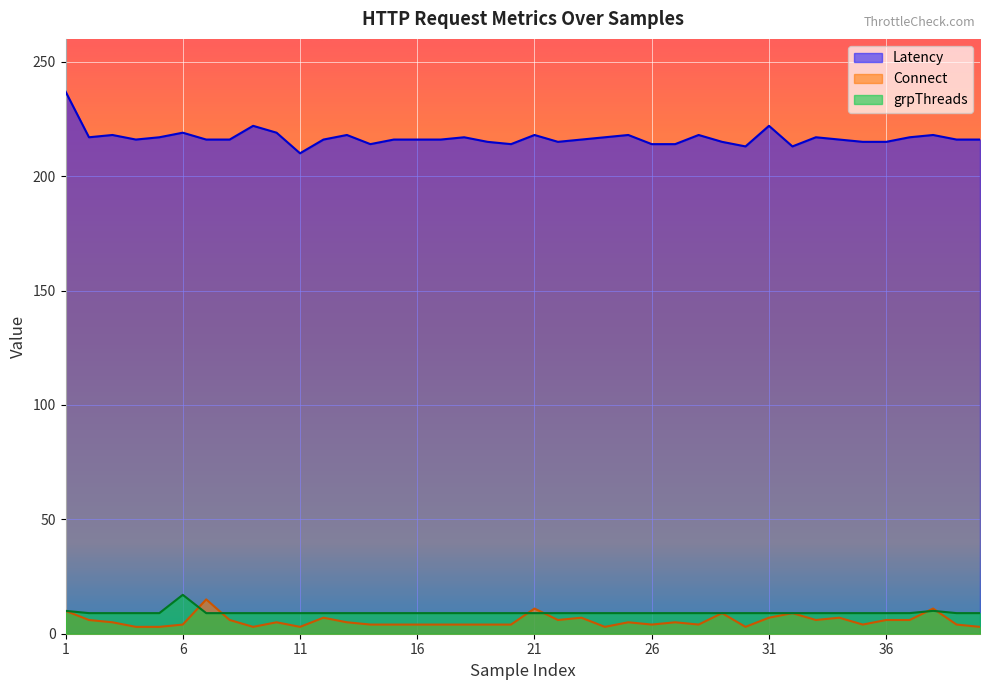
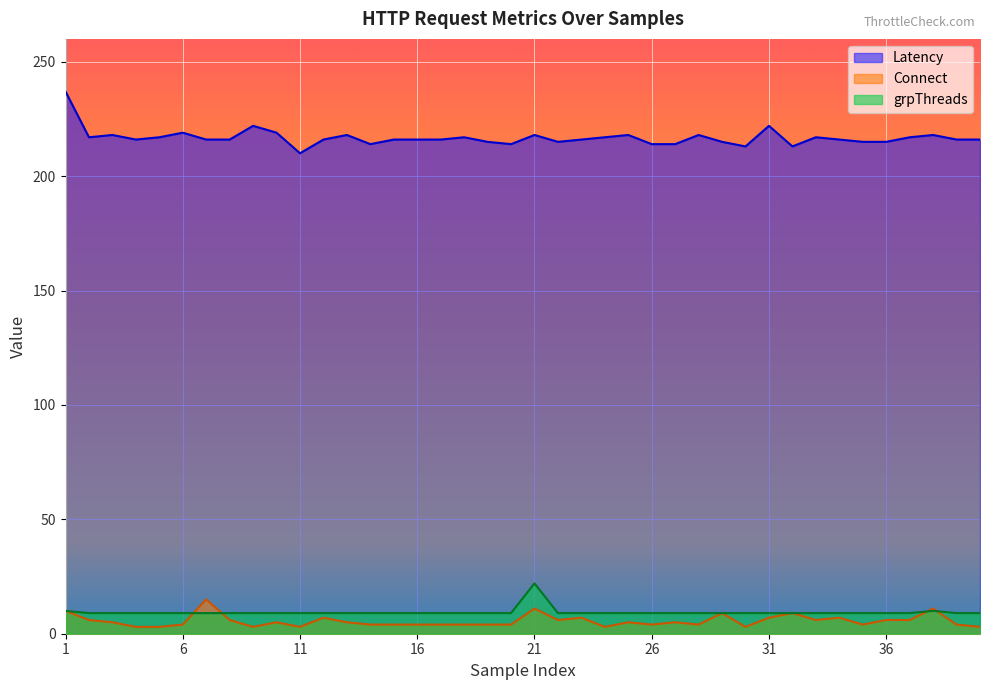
grpThreads, 6: 17 -> 9
grpThreads, 21: 9 -> 22
